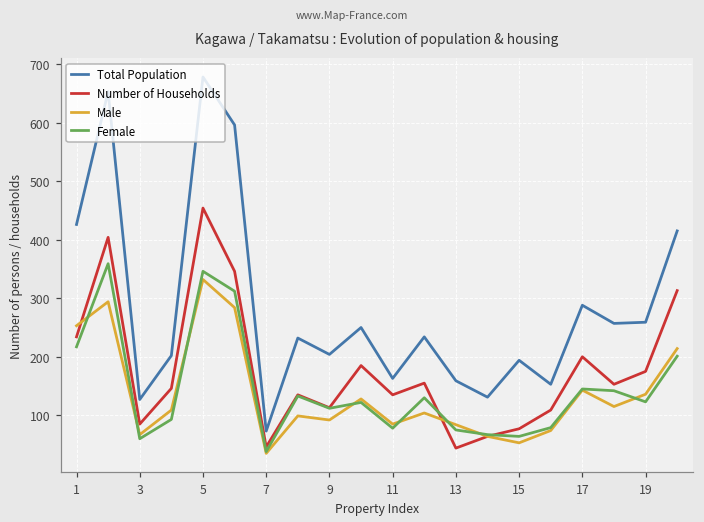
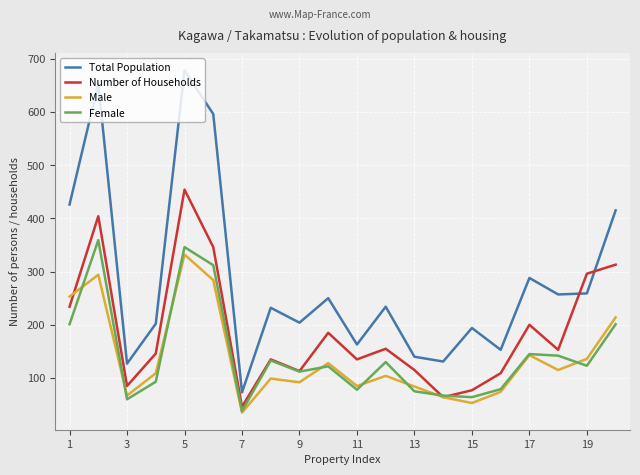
Female, 1: 220 -> 200
Total Population, 13: 160 -> 140
Number of Households, 13: 40 -> 120
Number of Households, 19: 180 -> 300
